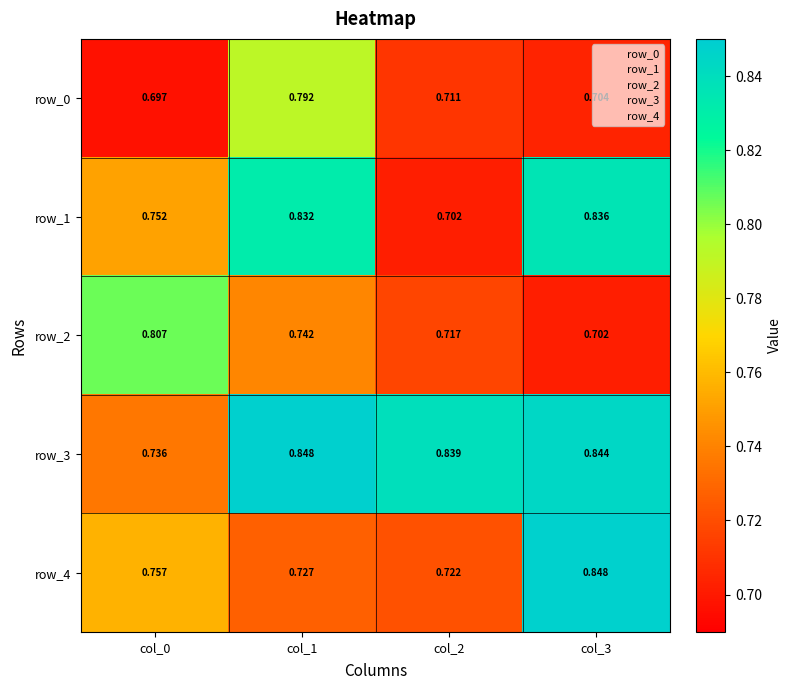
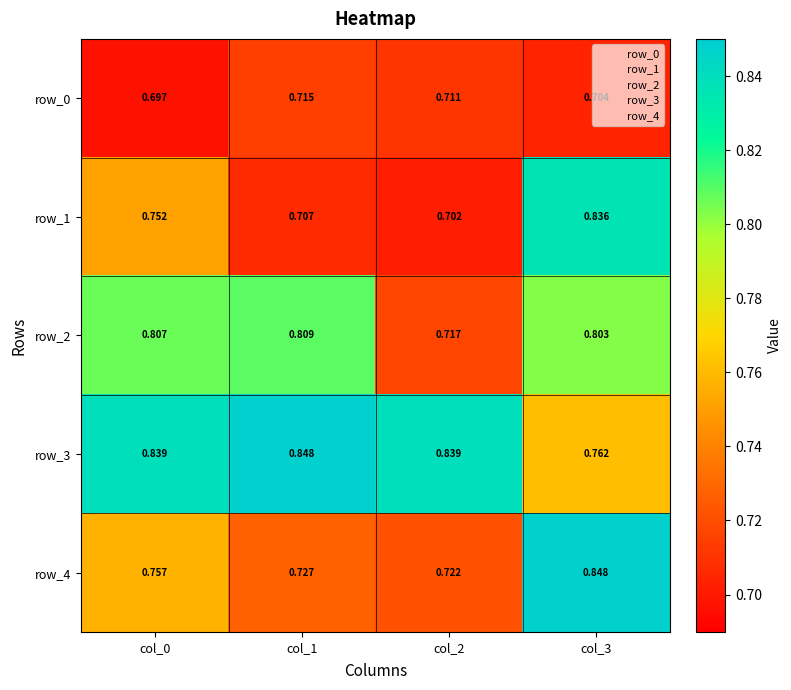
row_0, col_1: 0.792 -> 0.715
row_1, col_1: 0.832 -> 0.707
row_2, col_1: 0.742 -> 0.809
row_2, col_3: 0.702 -> 0.803
row_3, col_0: 0.736 -> 0.839
row_3, col_3: 0.844 -> 0.762
